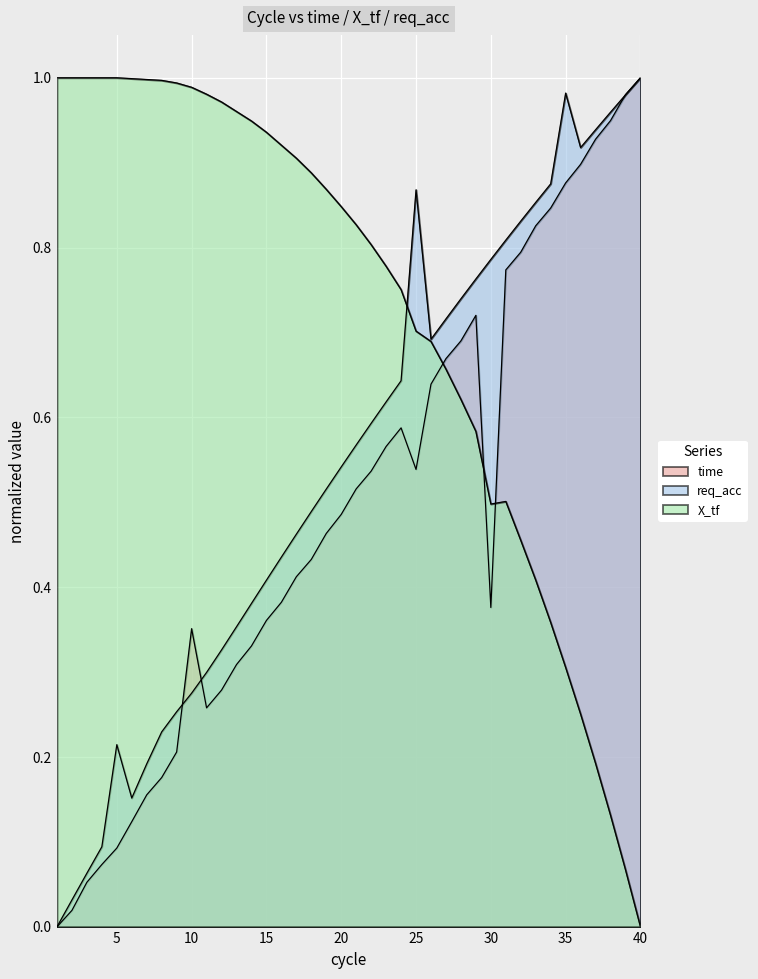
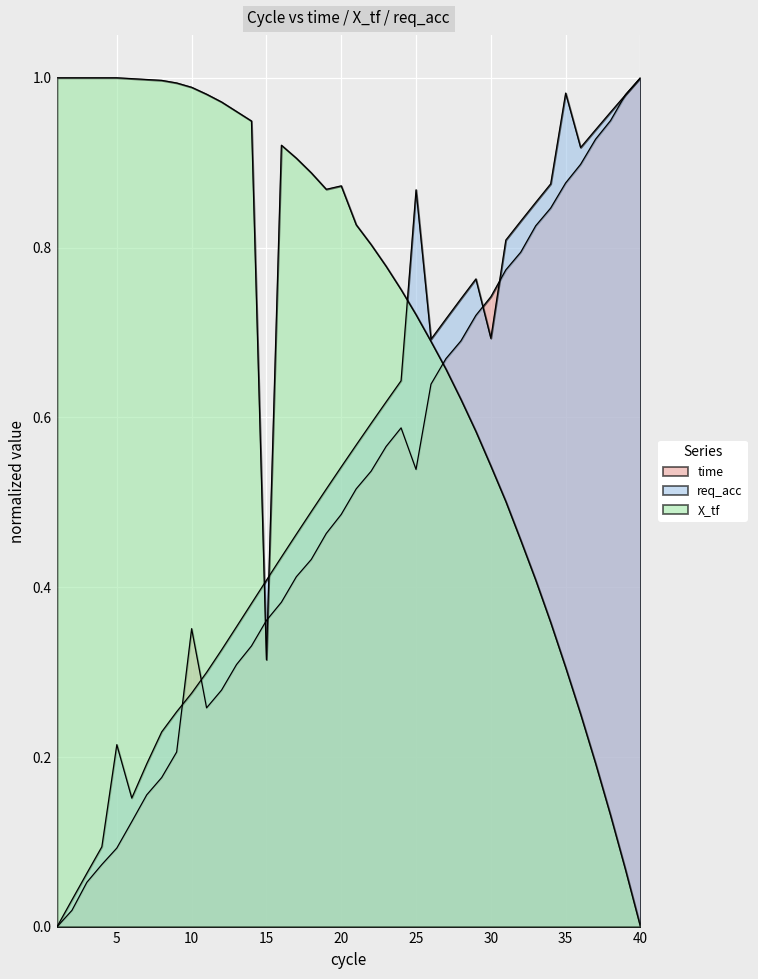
X_tf, 15: 0.94 -> 0.31
X_tf, 20: 0.85 -> 0.87
X_tf, 25: 0.70 -> 0.72
time, 30: 0.38 -> 0.74
req_acc, 30: 0.79 -> 0.69
X_tf, 30: 0.50 -> 0.54
